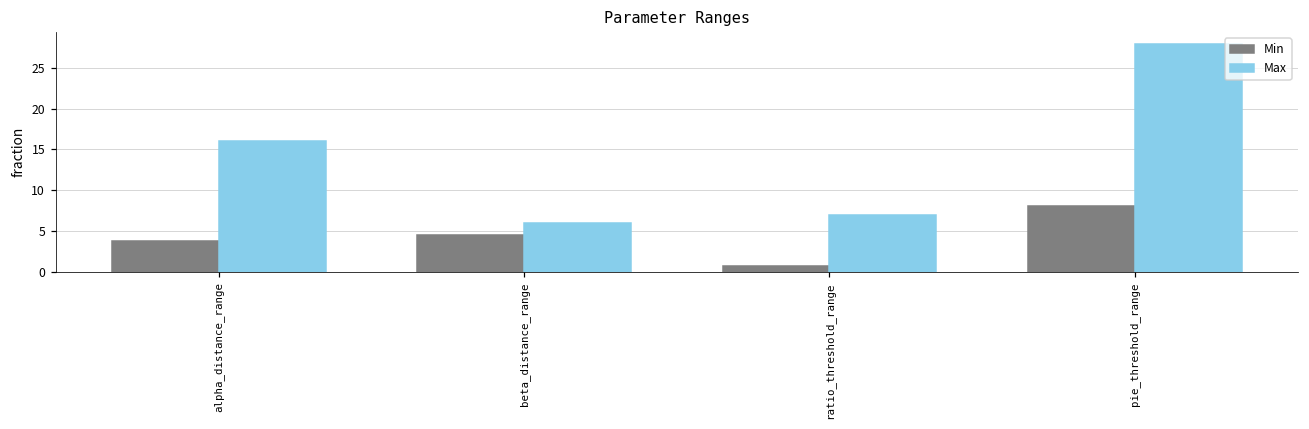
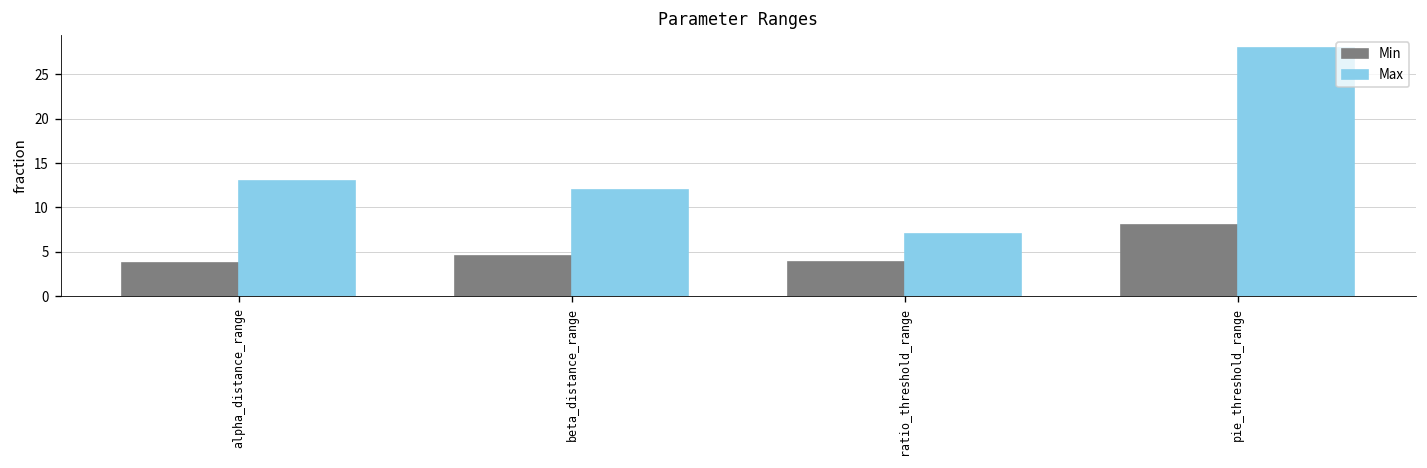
Max, alpha_distance_range: 16 -> 13
Max, beta_distance_range: 6 -> 12
Min, ratio_threshold_range: 1 -> 4
